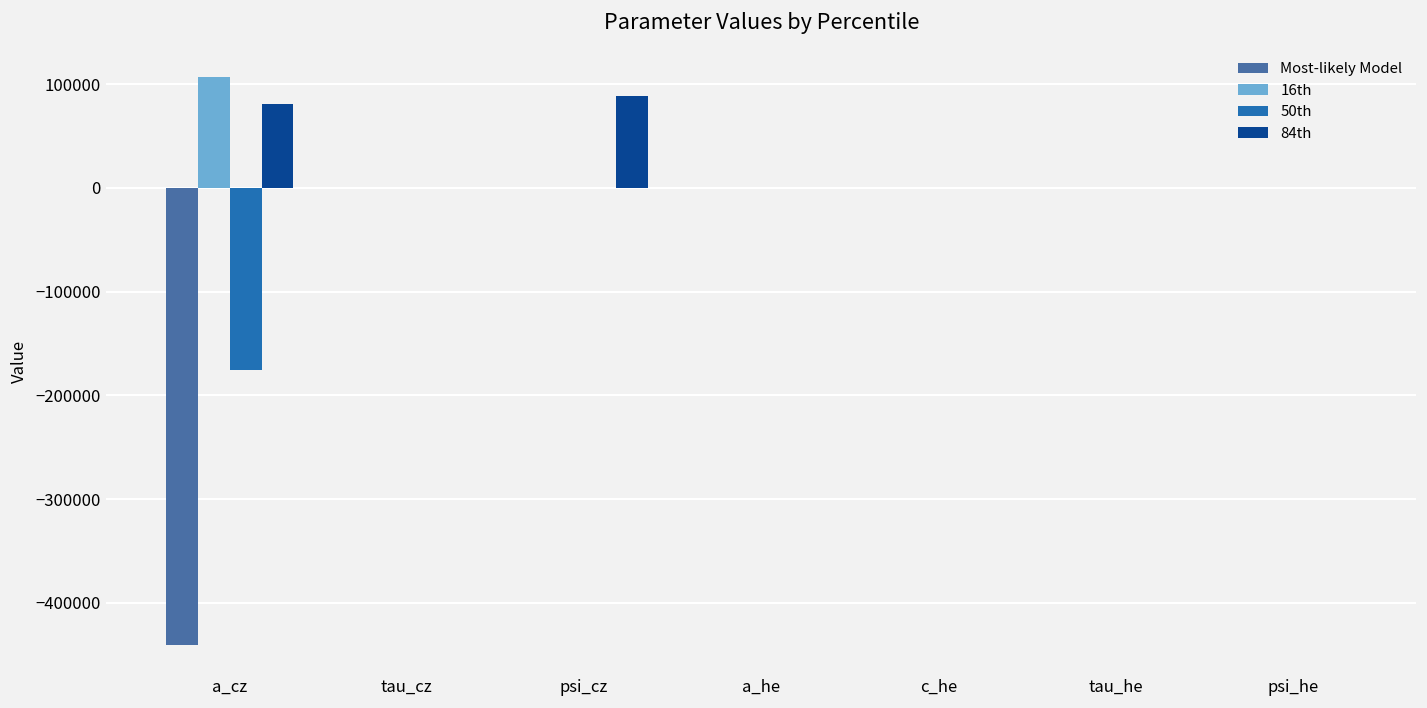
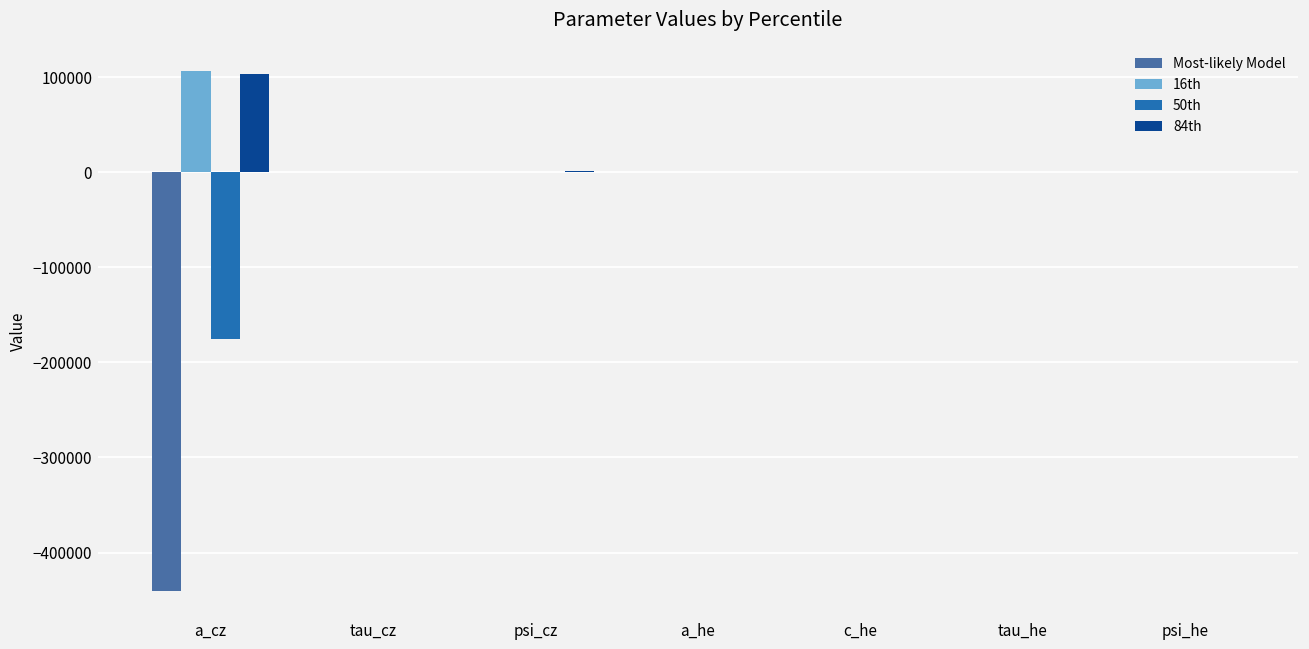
84th, a_cz: 80000 -> 100000
84th, psi_cz: 90000 -> 0
